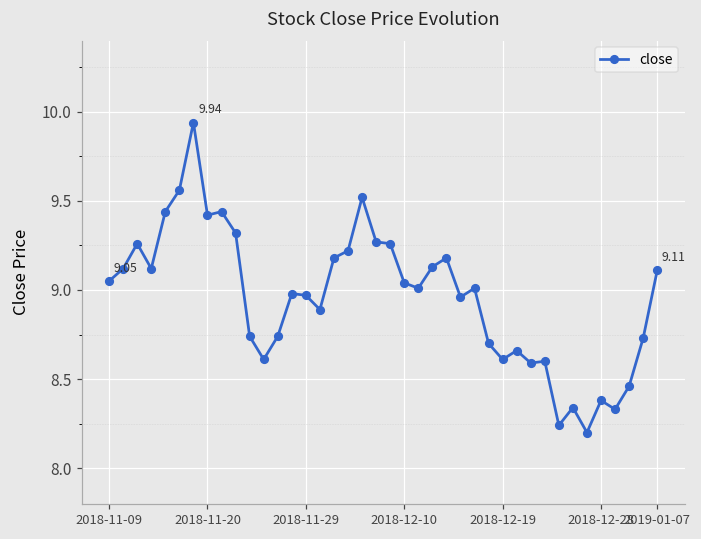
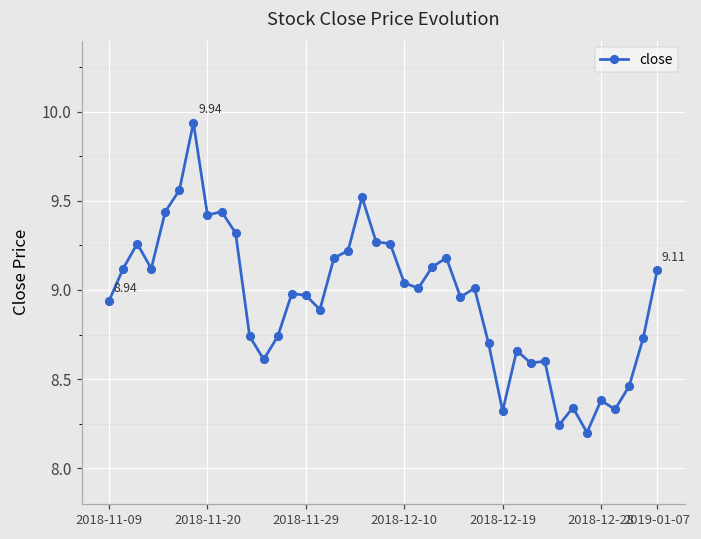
2018-11-09: 9.05 -> 8.94
2018-12-19: 8.61 -> 8.32
